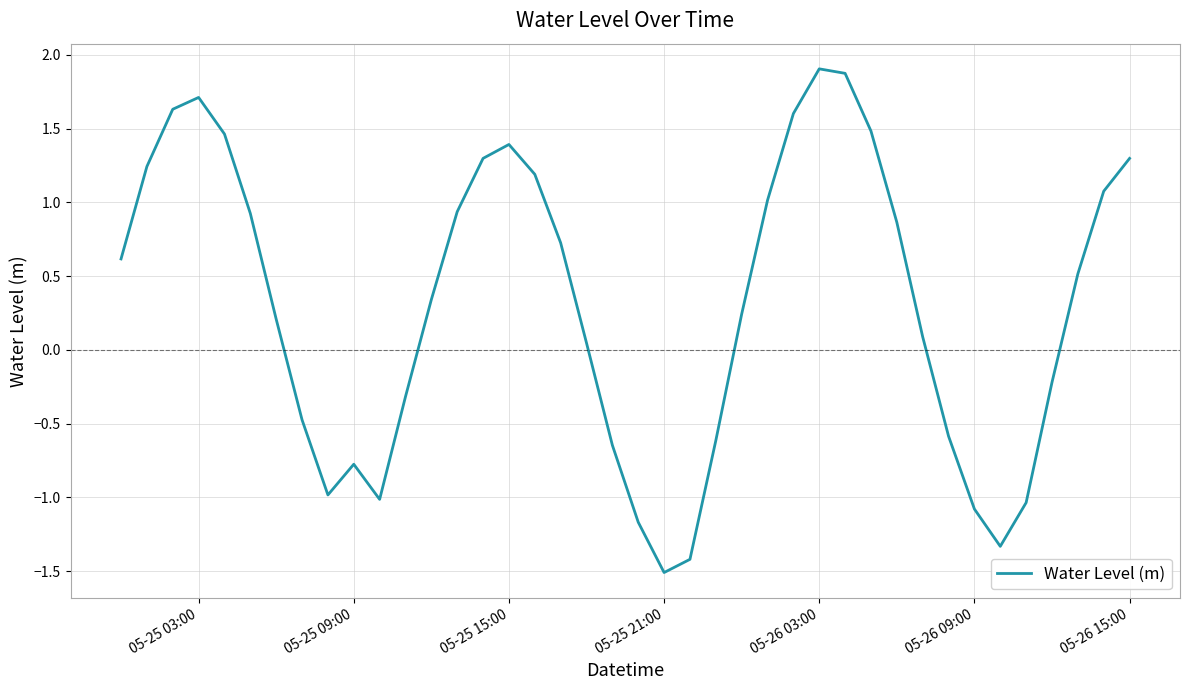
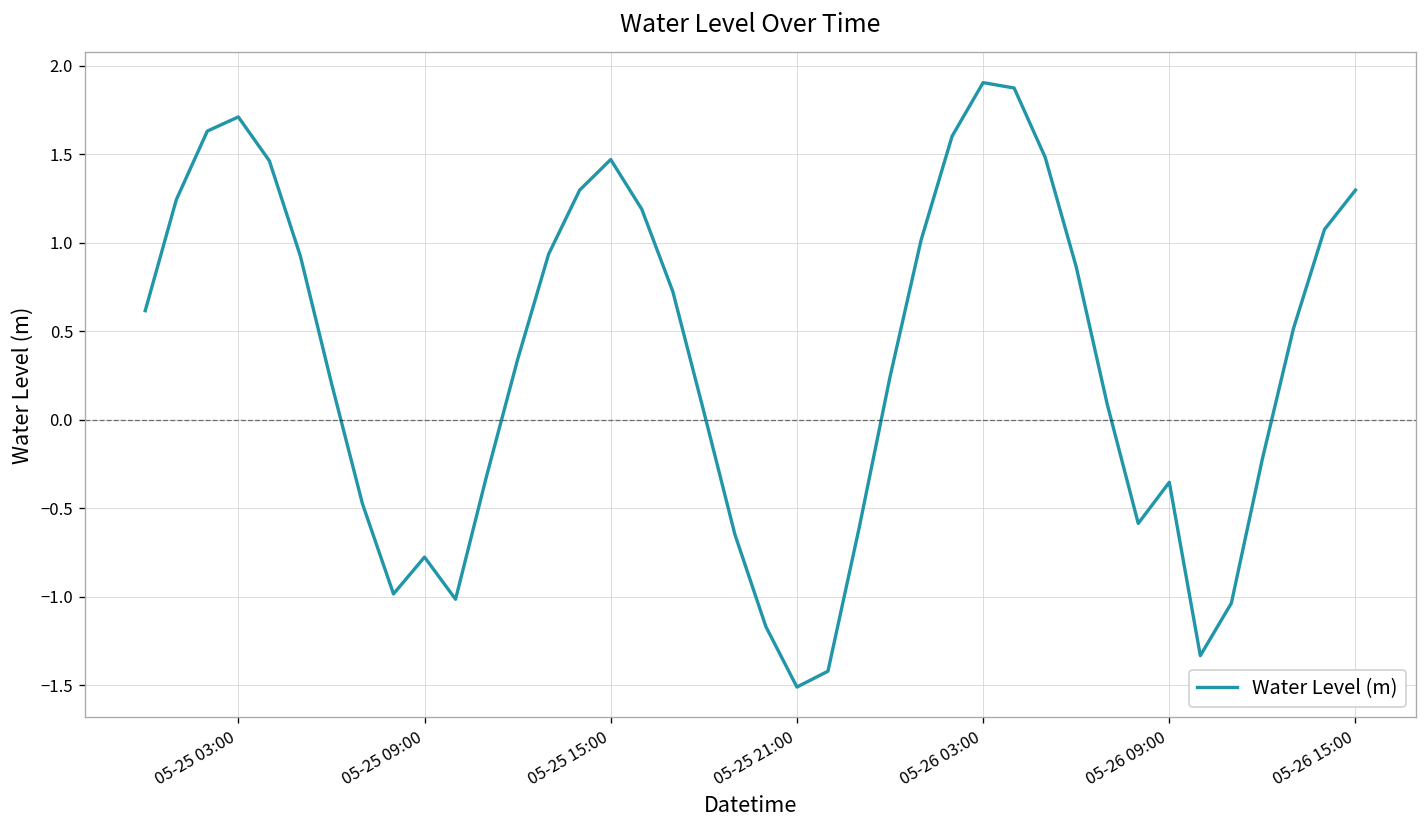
05-25 15:00: 1.39 -> 1.47
05-26 09:00: -1.08 -> -0.35
